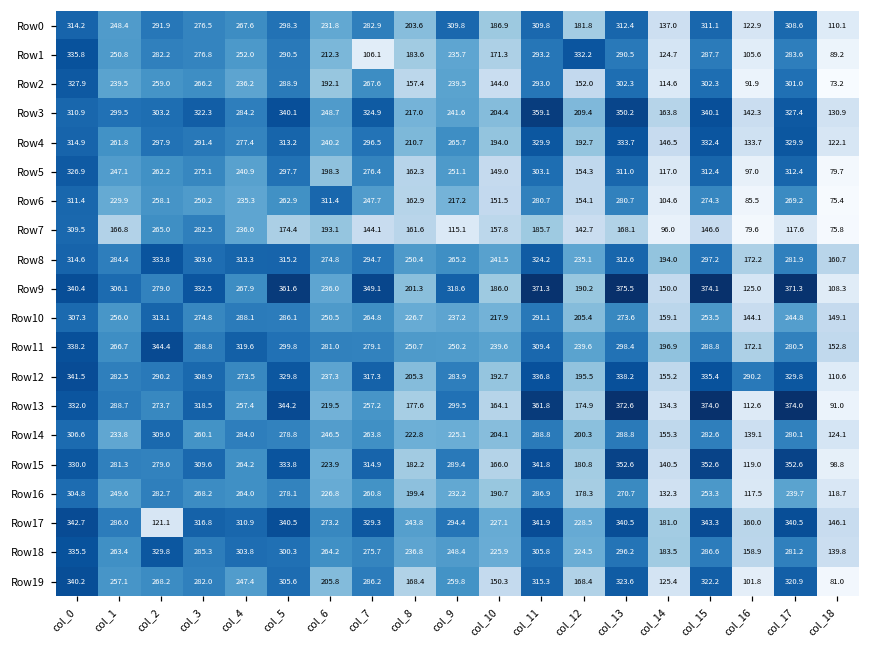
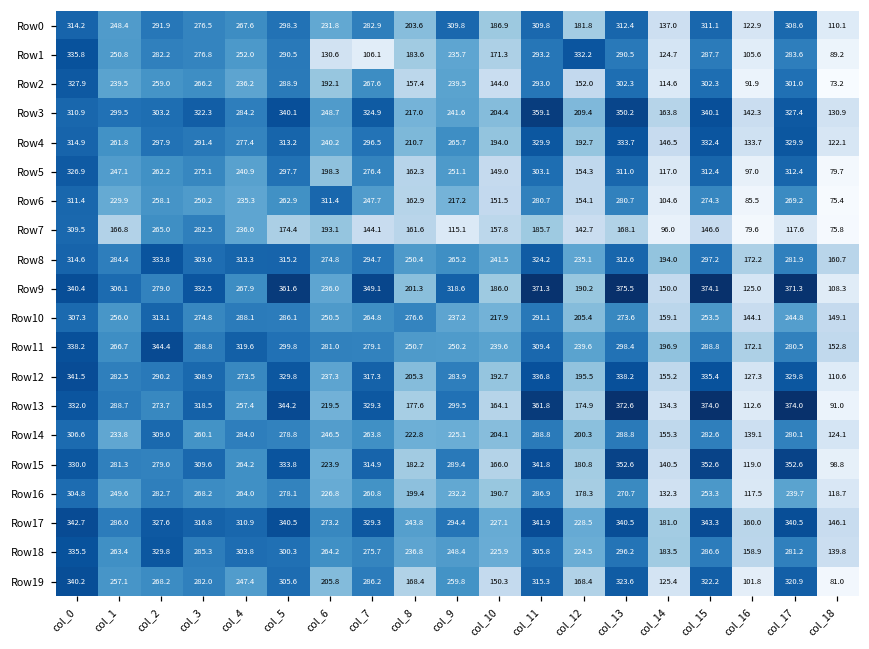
Row1, col_6: 212.3 -> 130.6
Row10, col_8: 226.7 -> 276.6
Row12, col_16: 290.2 -> 127.3
Row13, col_7: 257.2 -> 329.3
Row17, col_2: 121.1 -> 327.6
